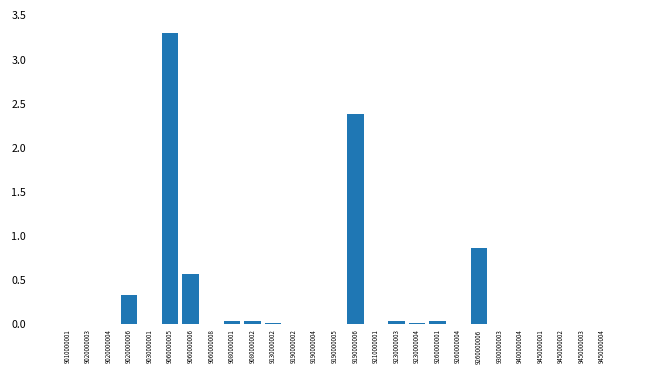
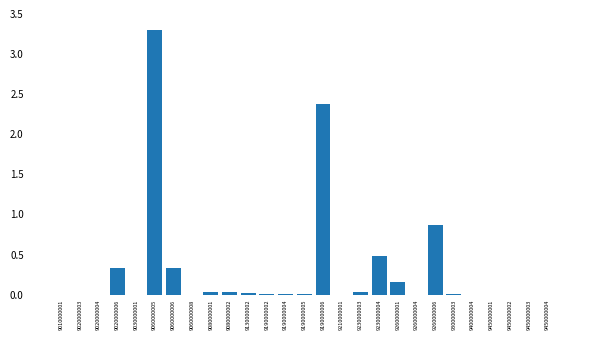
9060000006: 0.6 -> 0.3
9230000004: 0.0 -> 0.5
9260000001: 0.0 -> 0.2
